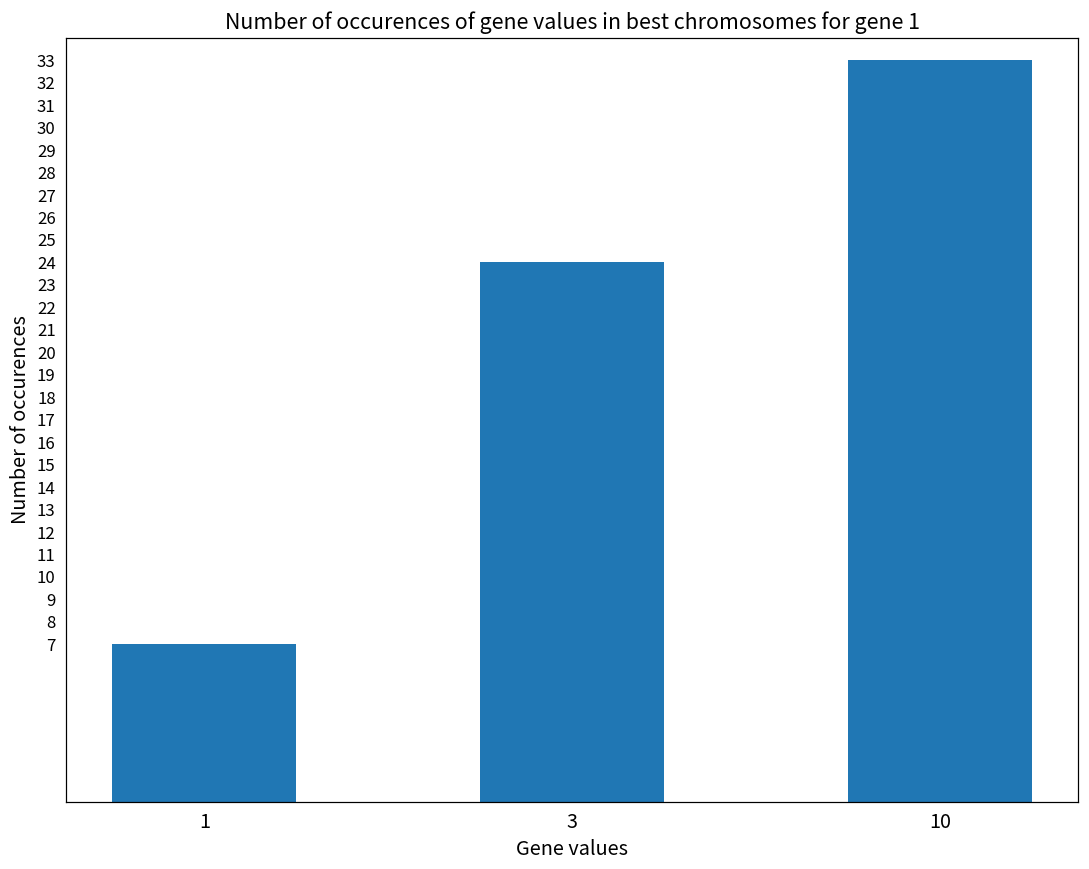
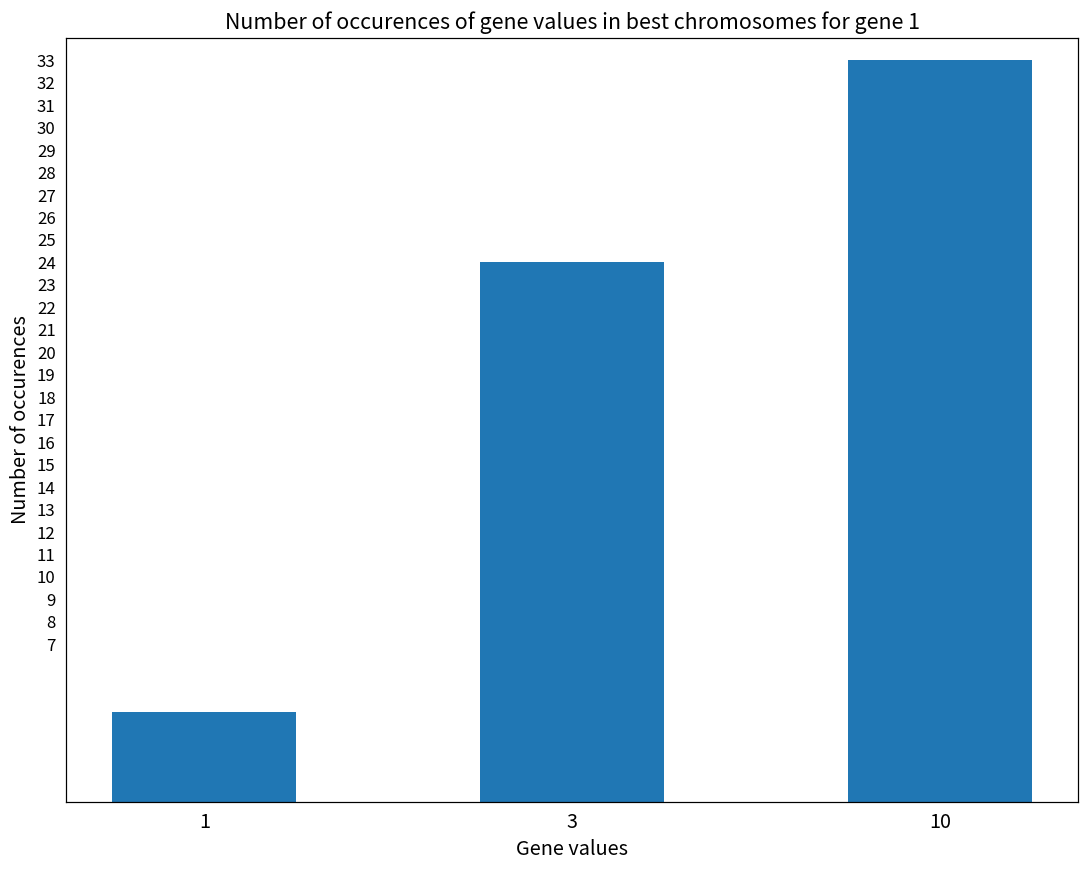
1: 7 -> 4
